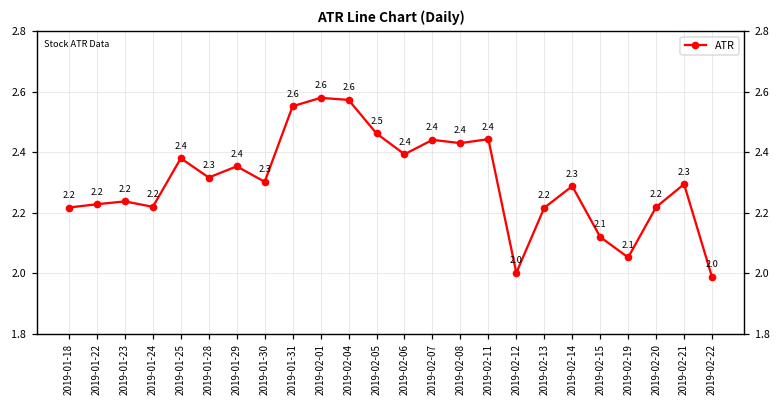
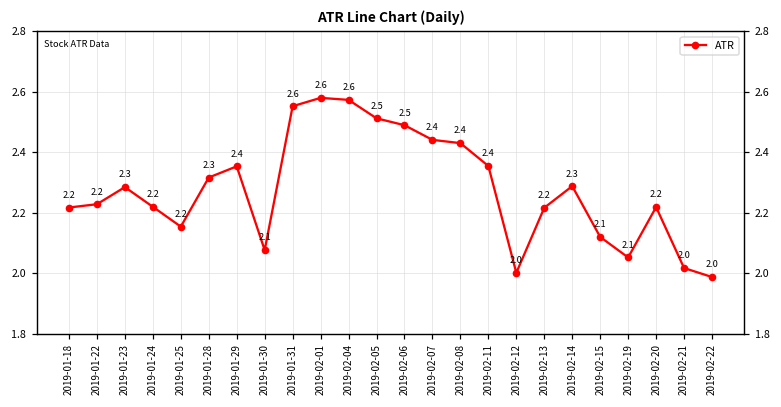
2019-01-23: 2.2 -> 2.3
2019-01-25: 2.4 -> 2.2
2019-01-30: 2.3 -> 2.1
2019-02-05: 2.46 -> 2.51
2019-02-06: 2.4 -> 2.5
2019-02-11: 2.44 -> 2.35
2019-02-21: 2.3 -> 2.0
